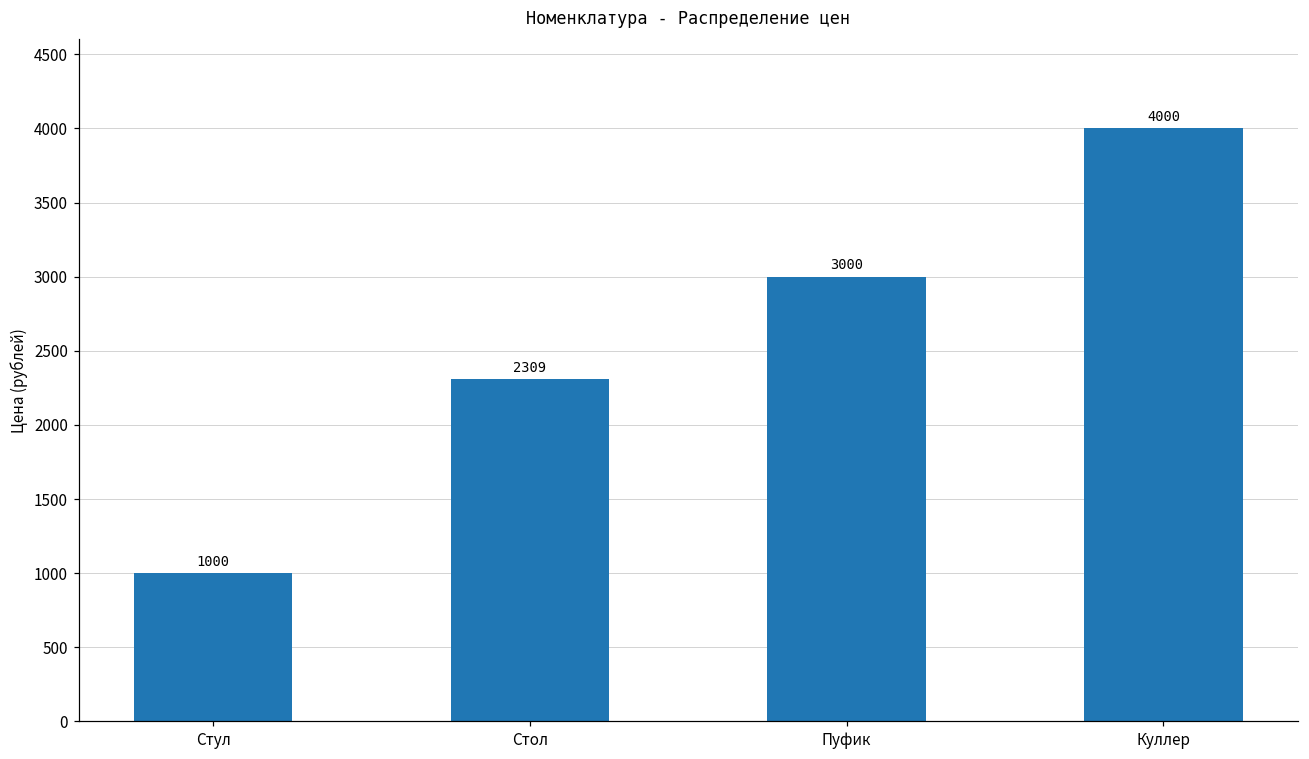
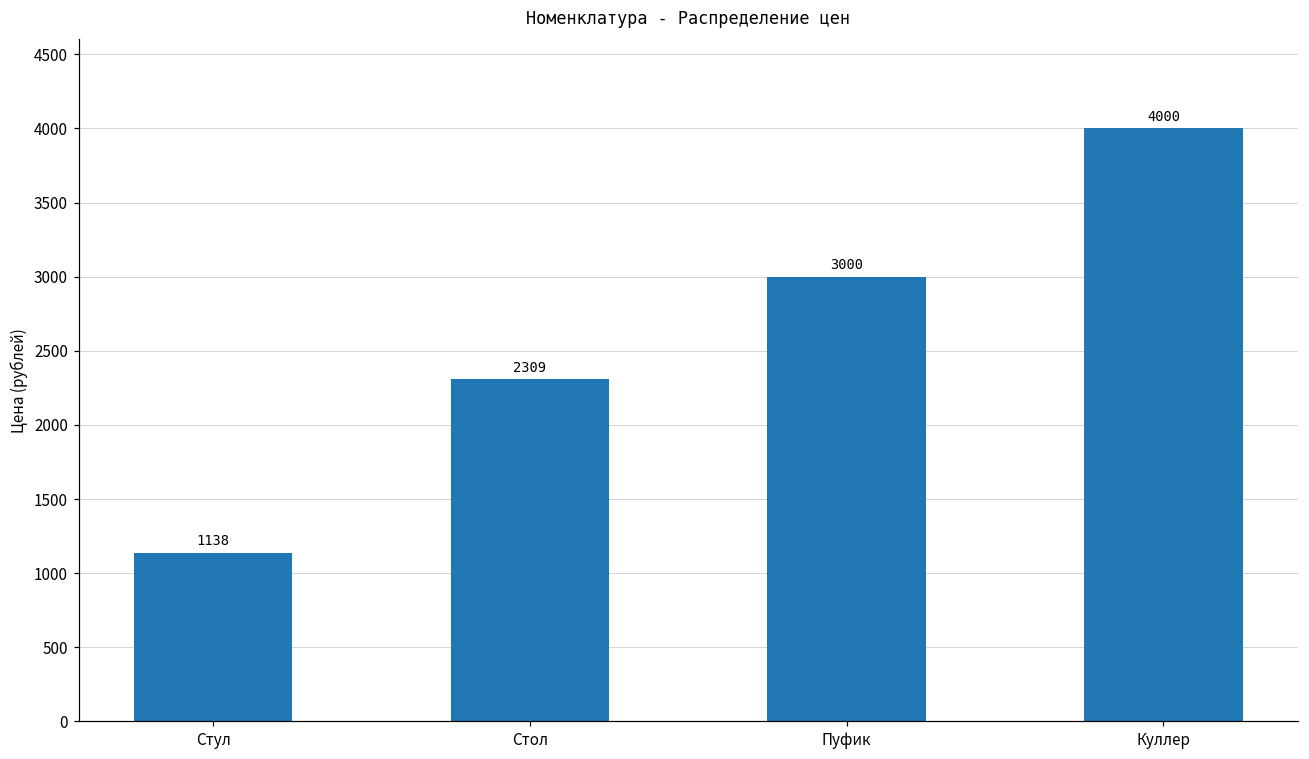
Стул: 1000 -> 1138
